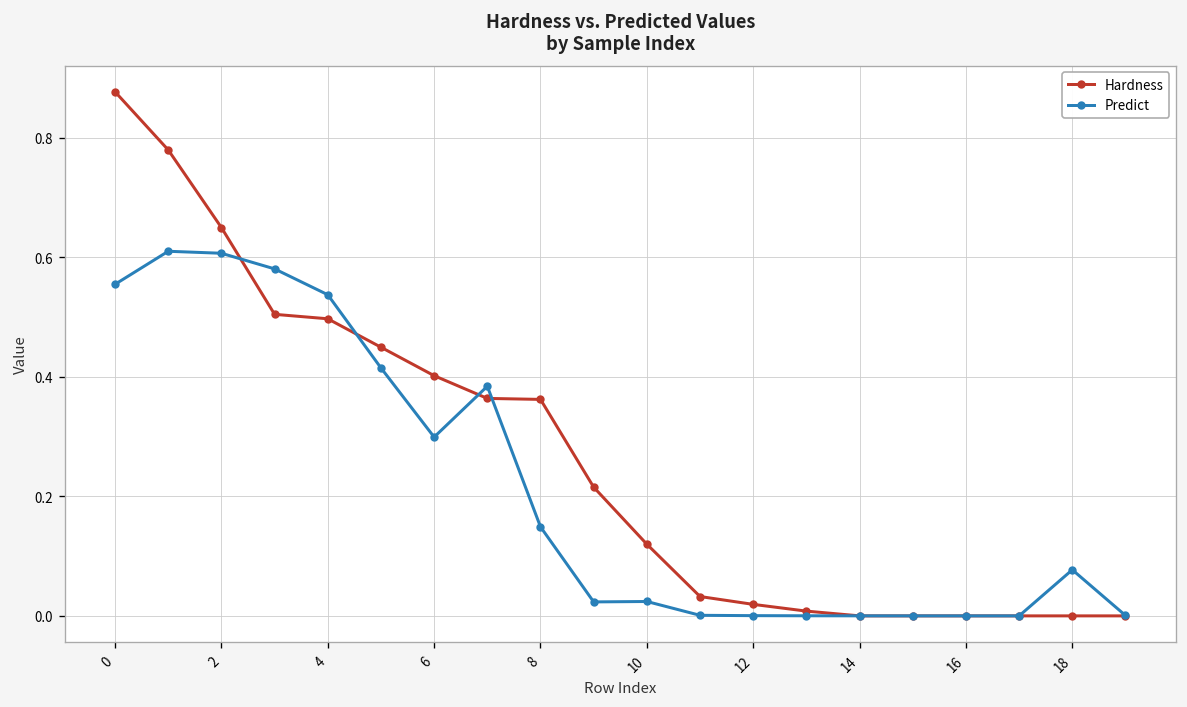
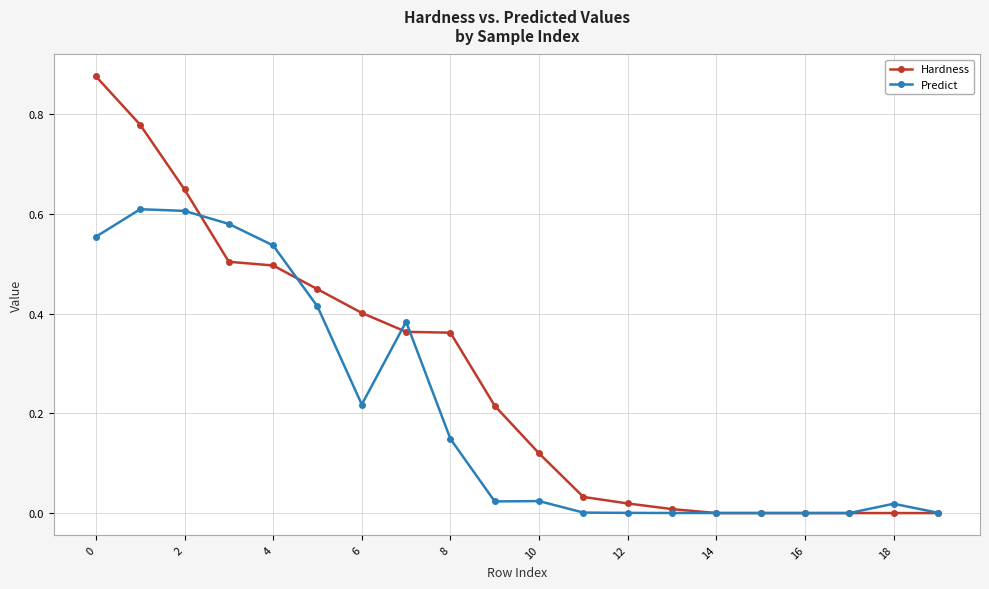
Predict, 6: 0.30 -> 0.22
Predict, 18: 0.08 -> 0.02
